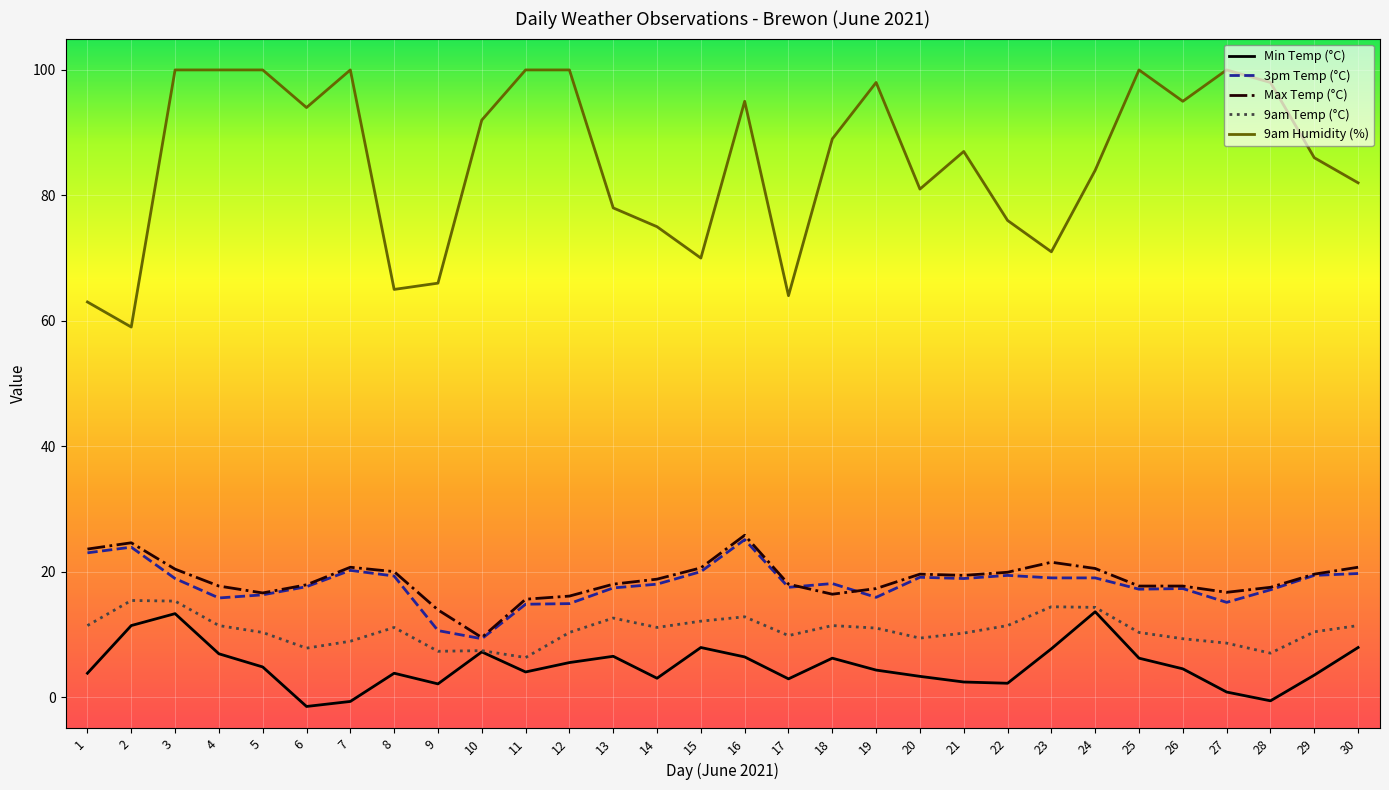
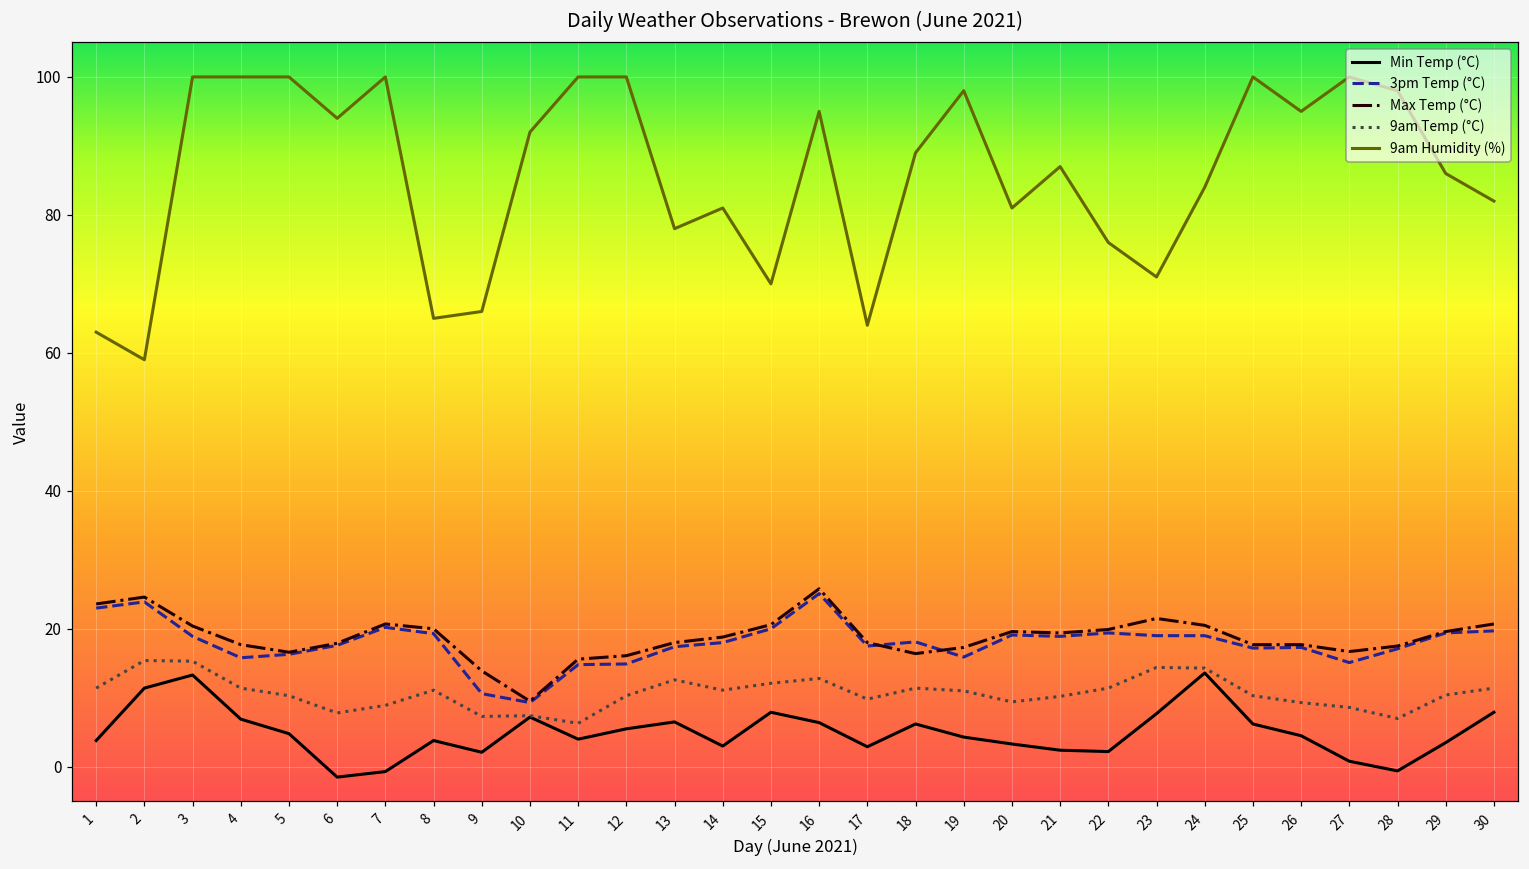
9am Humidity (%), 14: 75 -> 81
